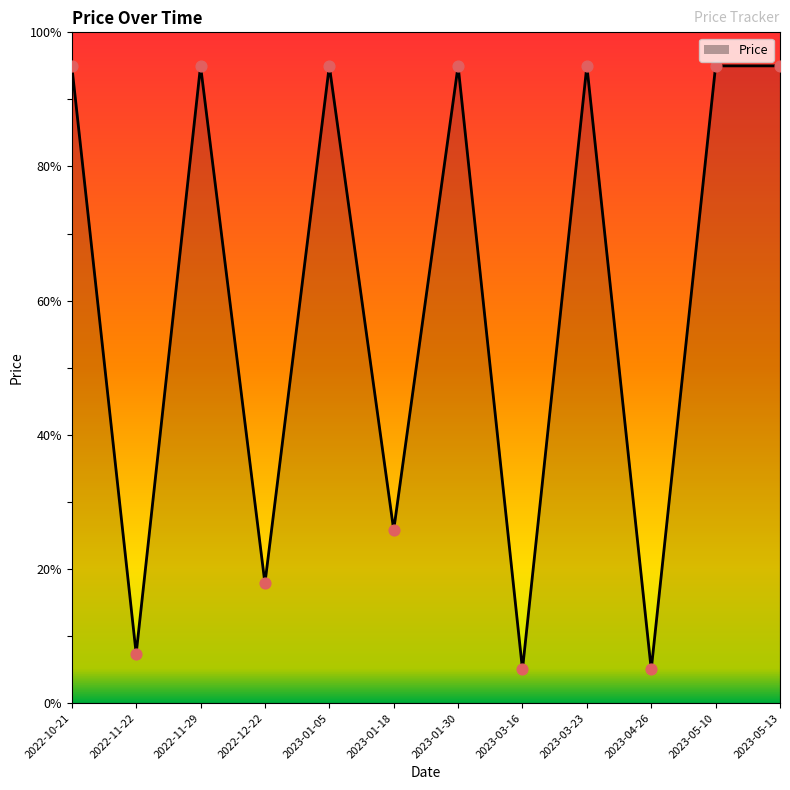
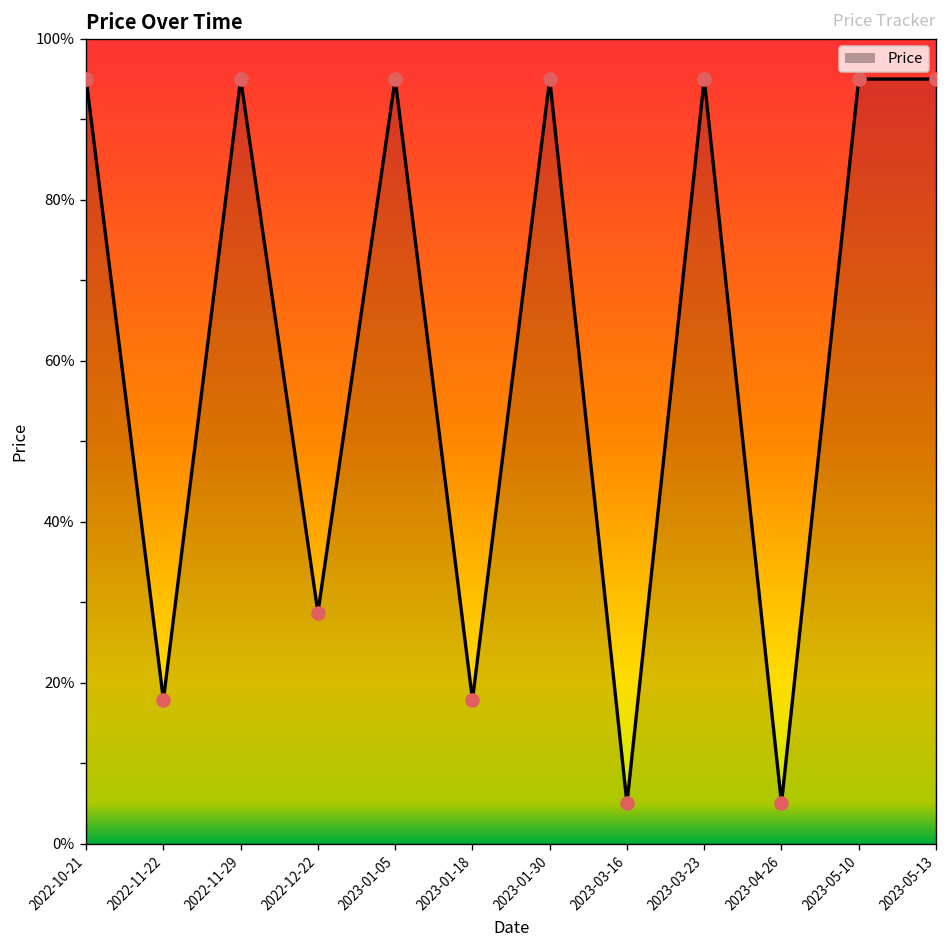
2022-11-22: 7% -> 18%
2022-12-22: 18% -> 29%
2023-01-18: 26% -> 18%
